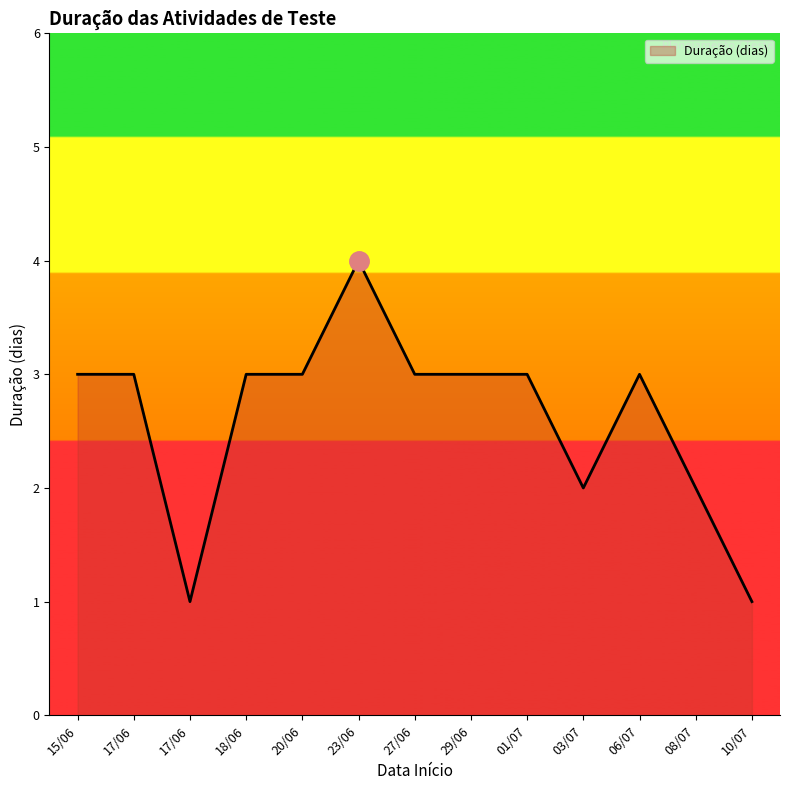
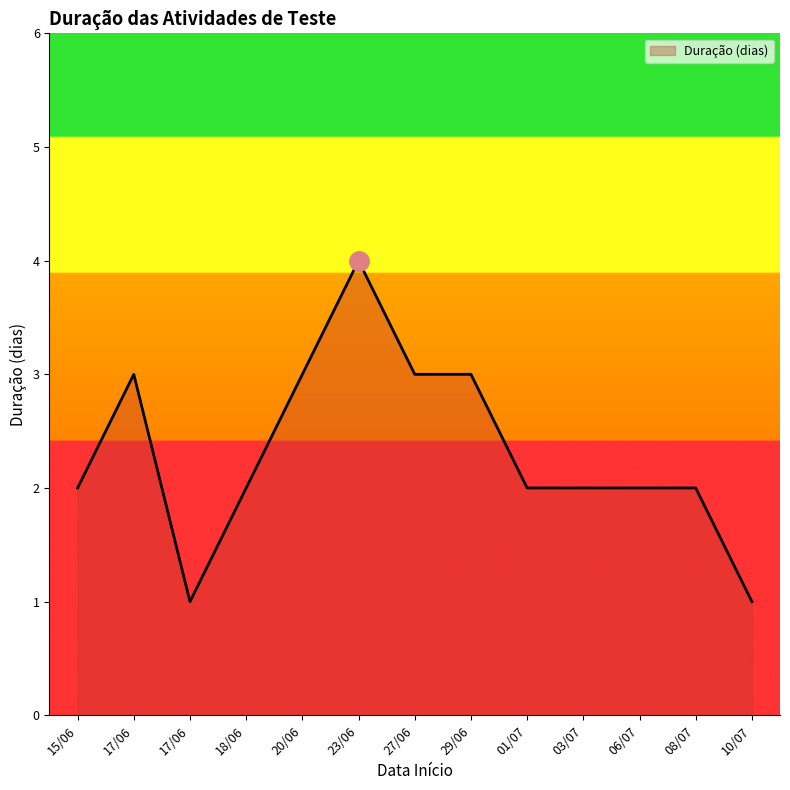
Duração (dias), 15/06: 3 -> 2
Duração (dias), 18/06: 3 -> 2
Duração (dias), 01/07: 3 -> 2
Duração (dias), 06/07: 3 -> 2
